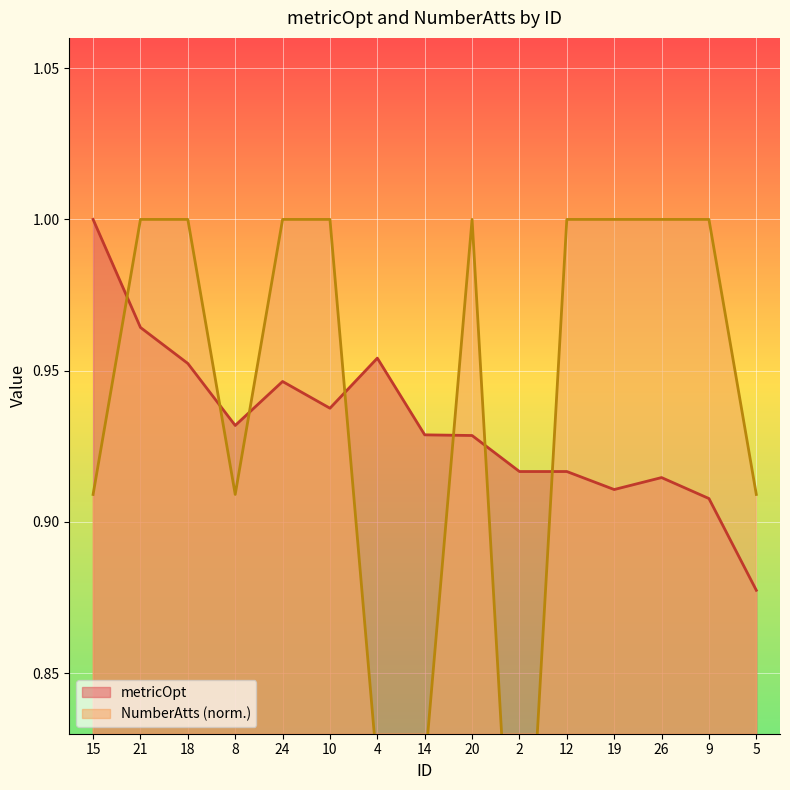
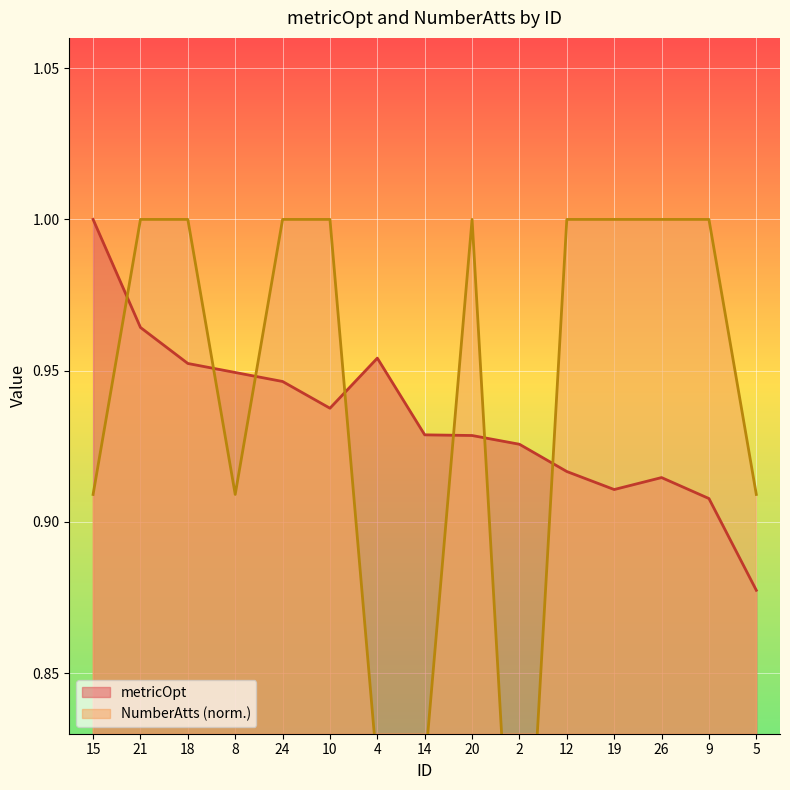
metricOpt, 8: 0.932 -> 0.949
metricOpt, 2: 0.917 -> 0.926
